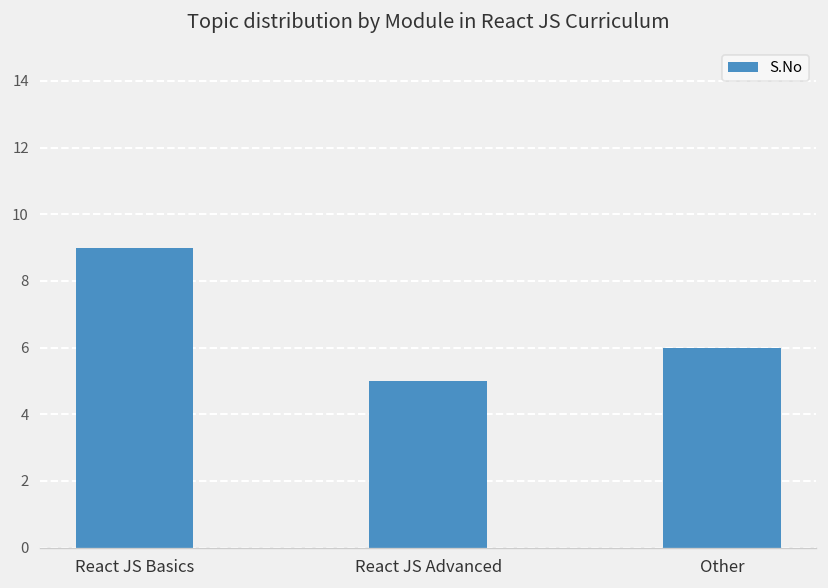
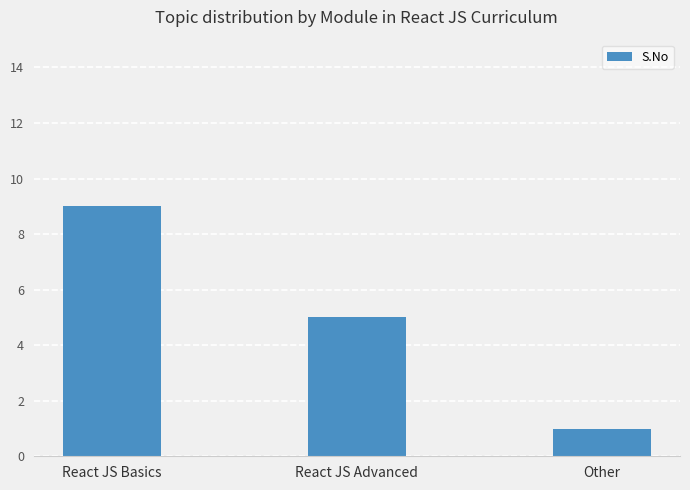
Other: 6 -> 1
